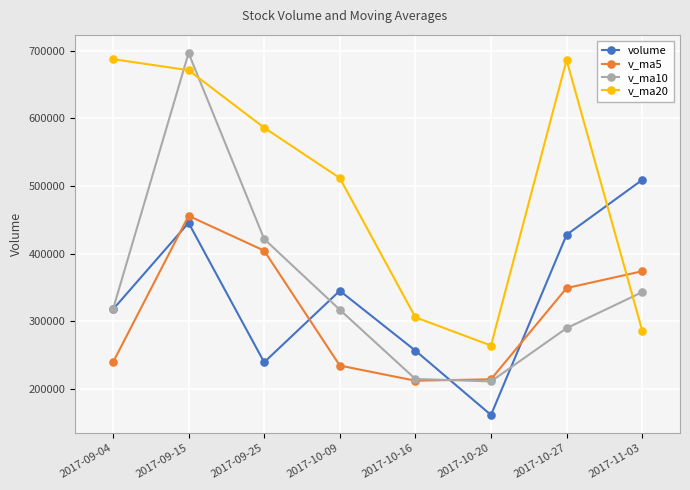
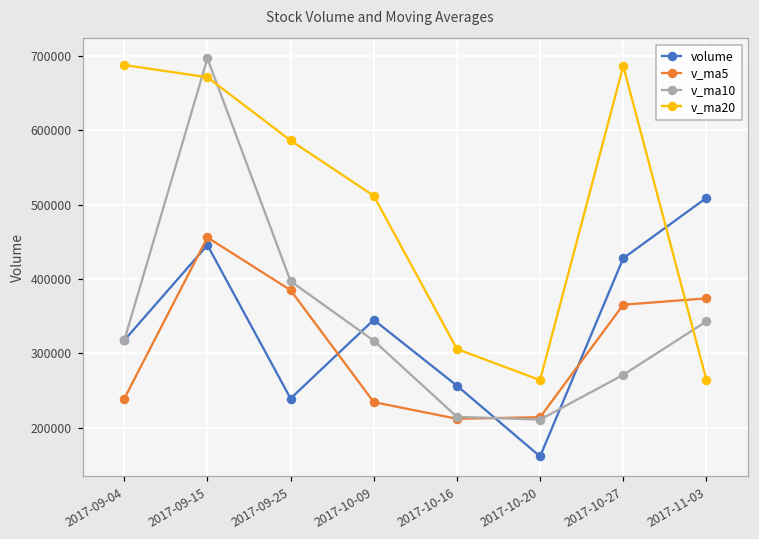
v_ma5, 2017-09-25: 400000 -> 380000
v_ma10, 2017-09-25: 420000 -> 400000
v_ma5, 2017-10-27: 350000 -> 370000
v_ma10, 2017-10-27: 290000 -> 270000
v_ma20, 2017-11-03: 290000 -> 260000
